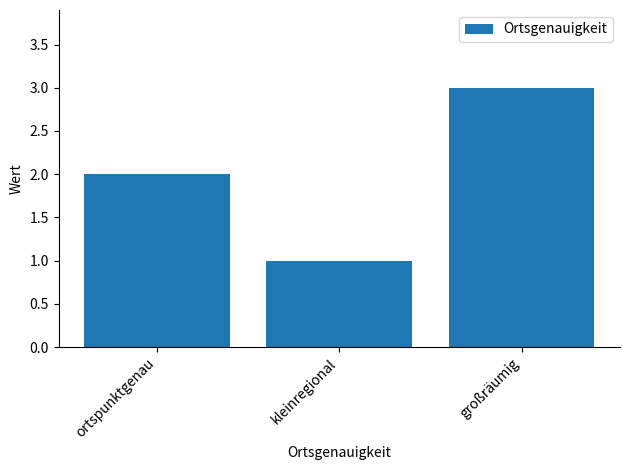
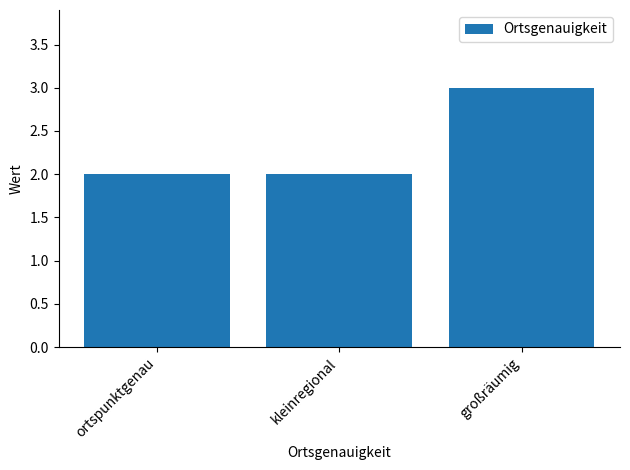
kleinregional: 1 -> 2
